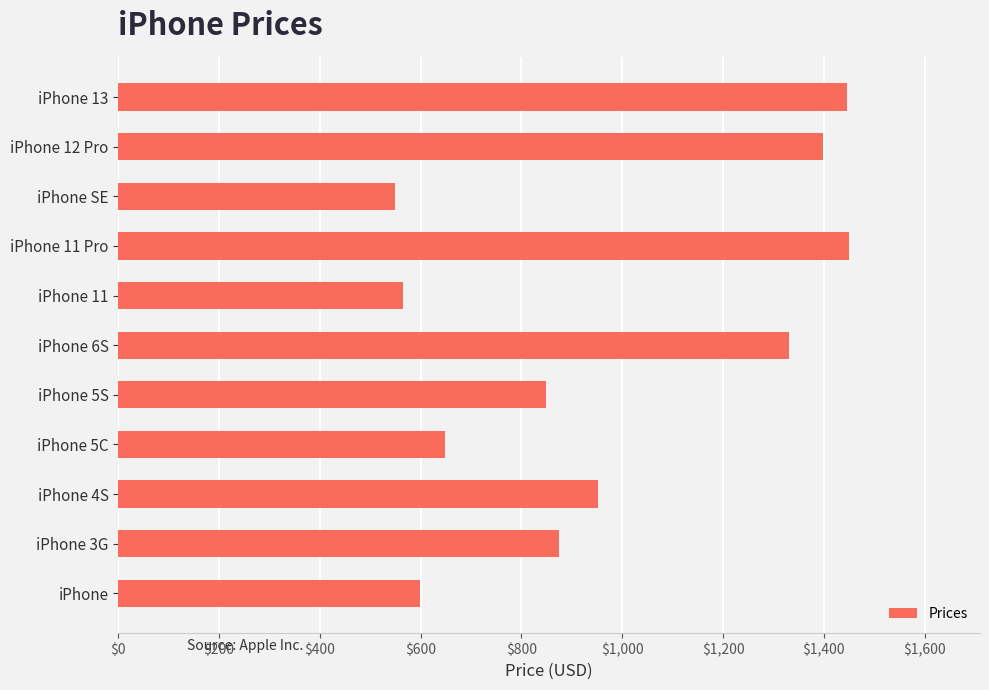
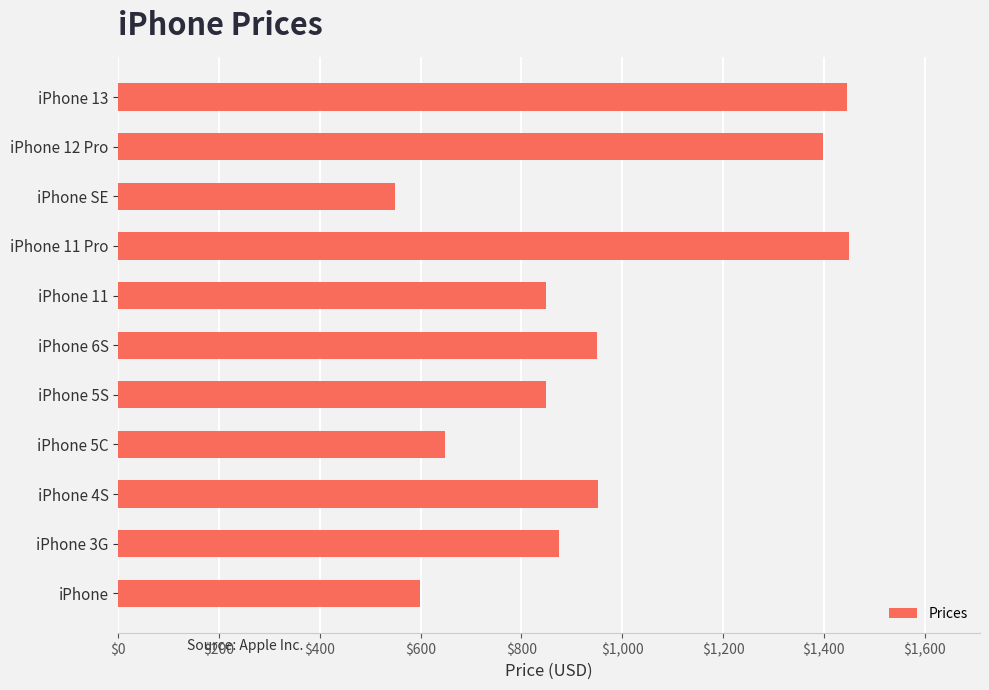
iPhone 11: $570 -> $850
iPhone 6S: $1,330 -> $950
